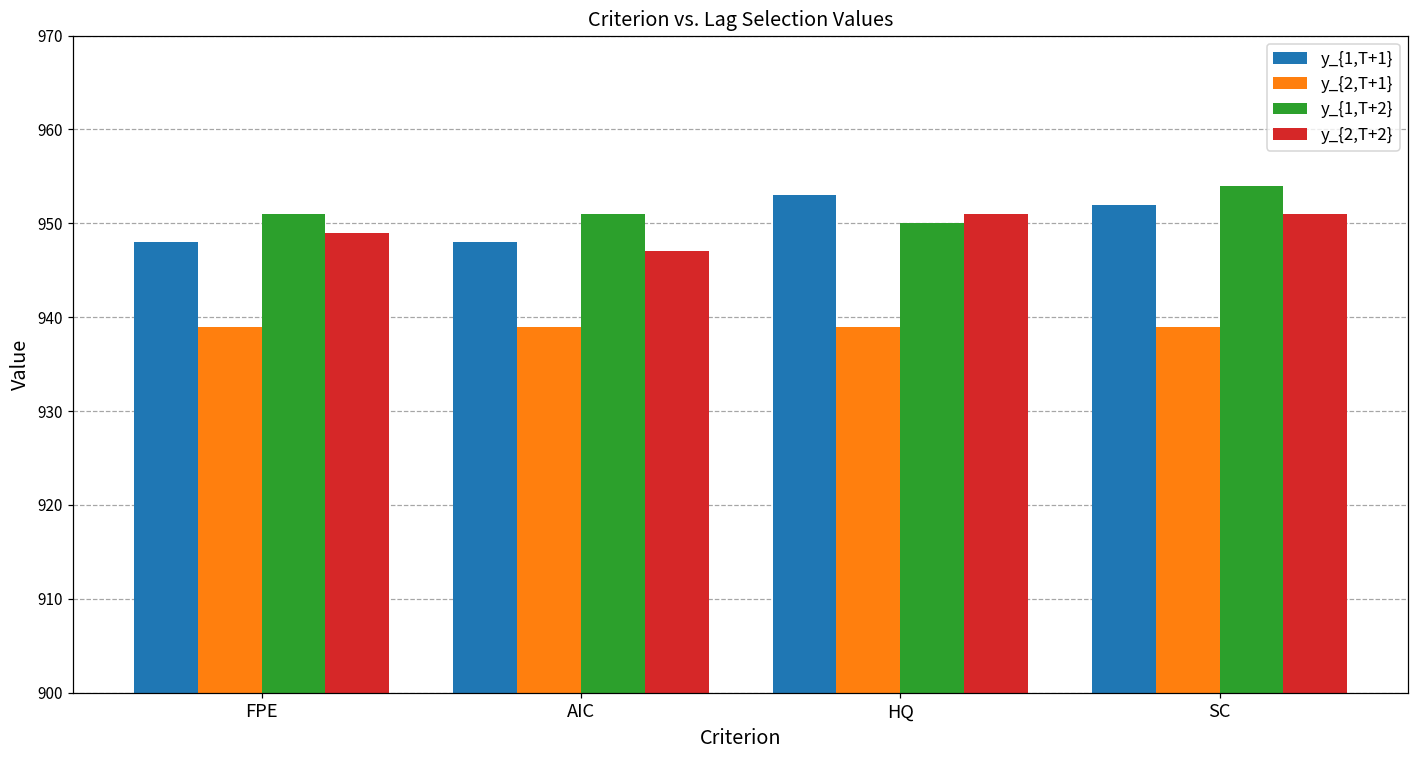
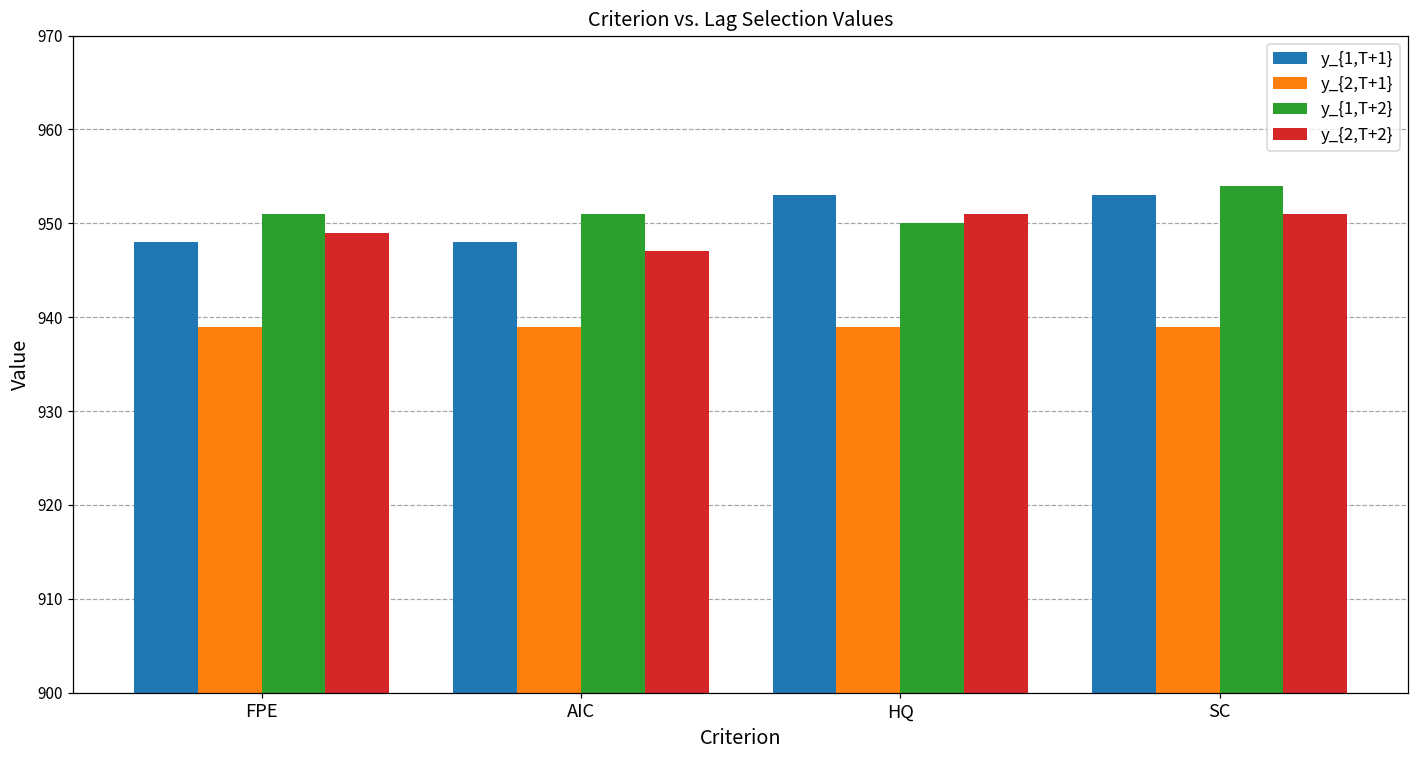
y_{1,T+1}, SC: 952 -> 953
